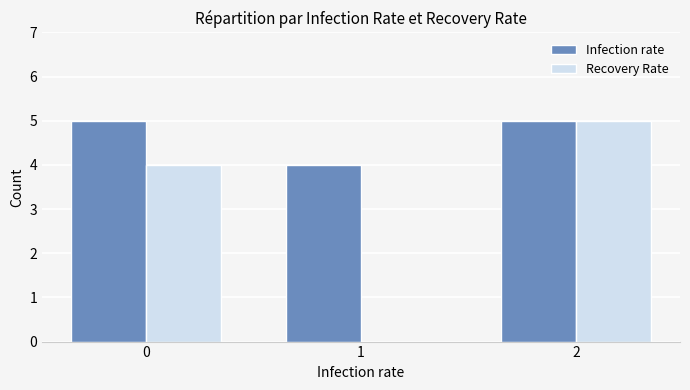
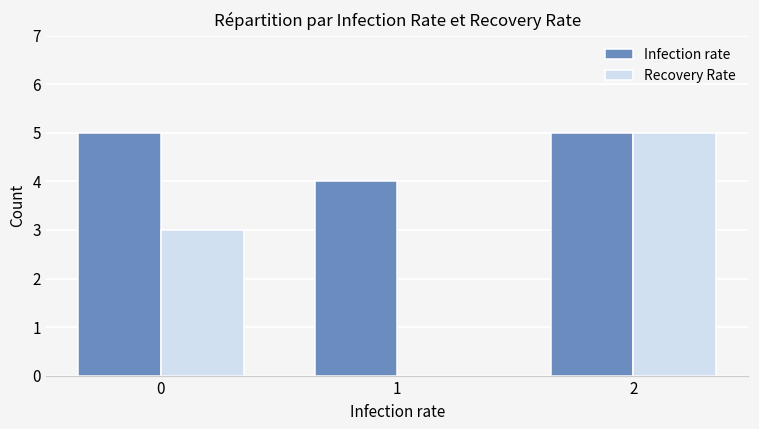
Recovery Rate, 0: 4 -> 3
